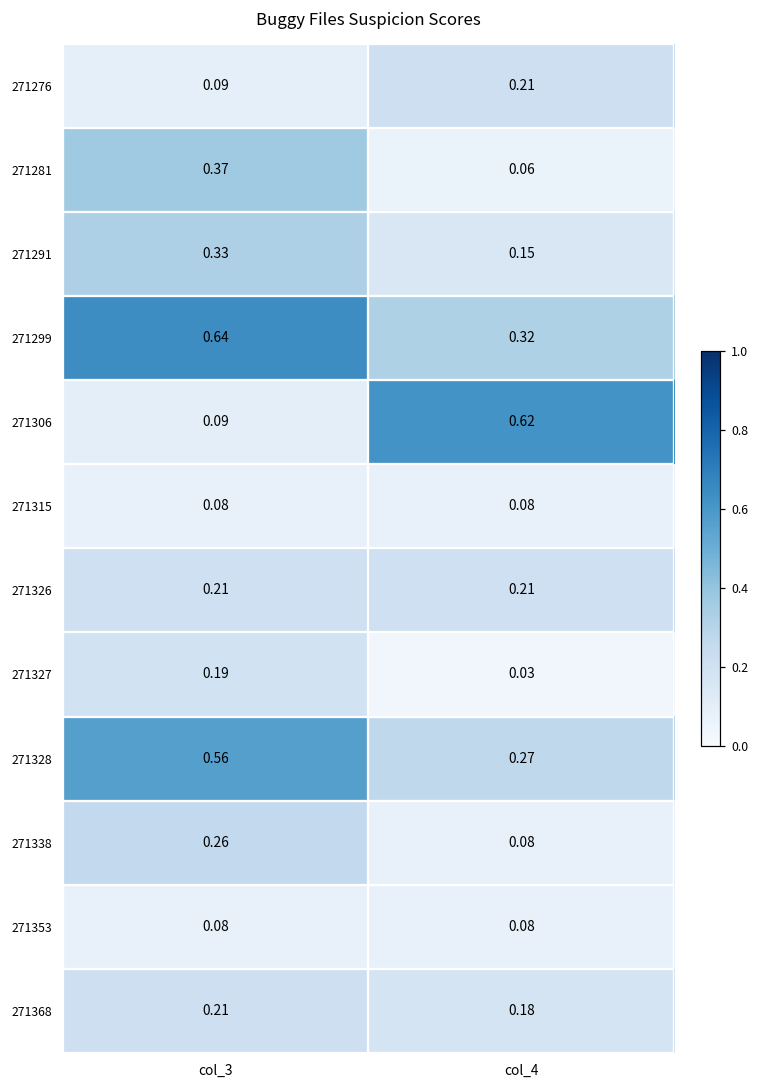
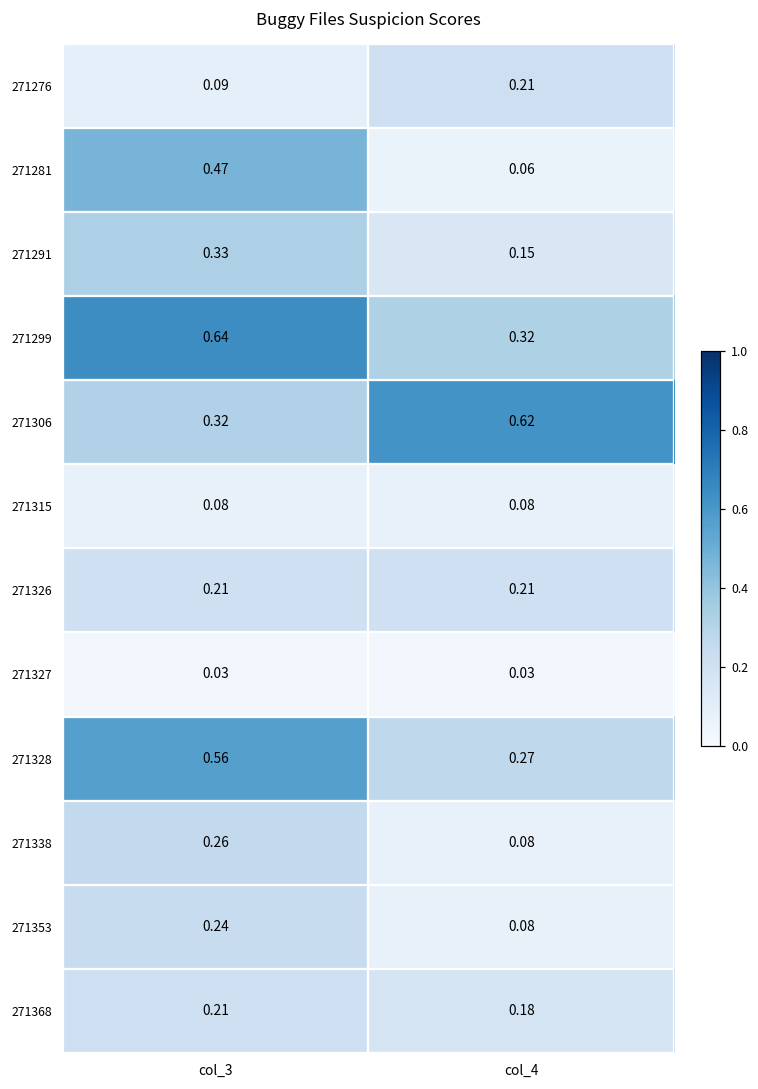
271281, col_3: 0.37 -> 0.47
271306, col_3: 0.09 -> 0.32
271327, col_3: 0.19 -> 0.03
271353, col_3: 0.08 -> 0.24
